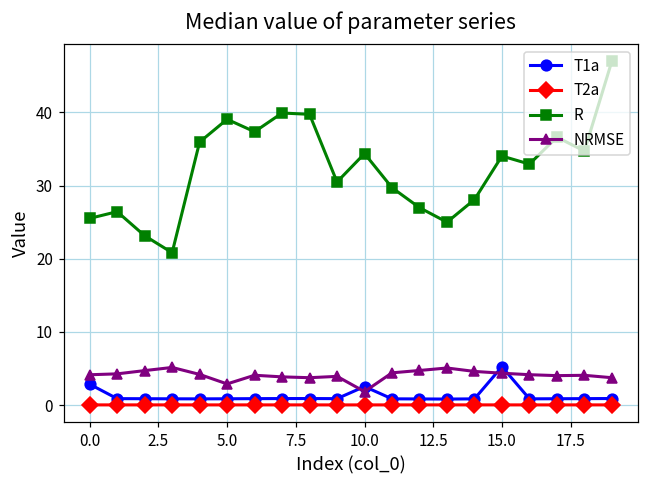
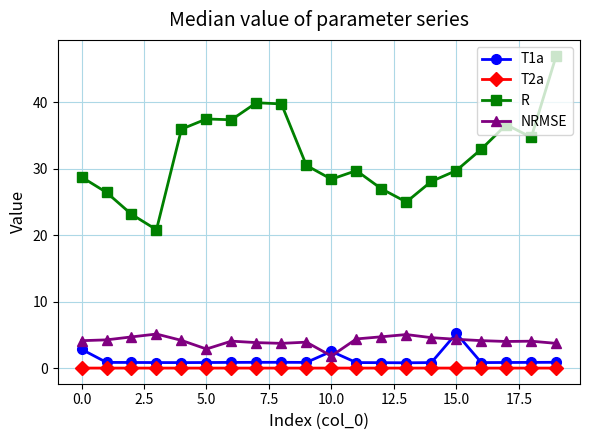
R, 0.0: 26 -> 29
R, 5.0: 39 -> 37
R, 10.0: 34 -> 28
R, 15.0: 34 -> 30
